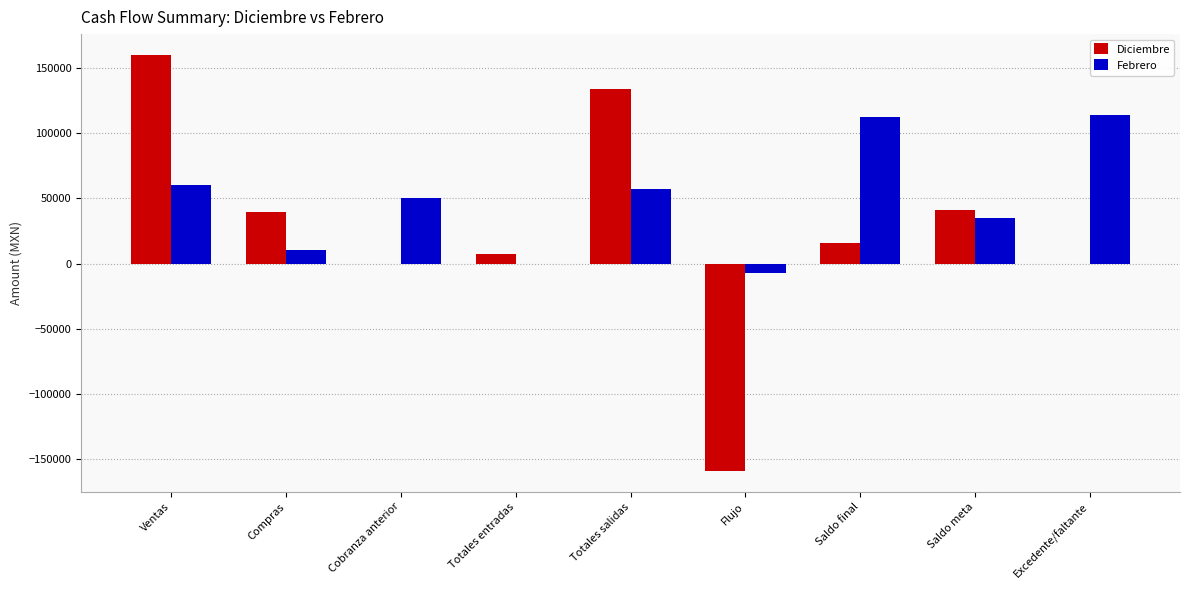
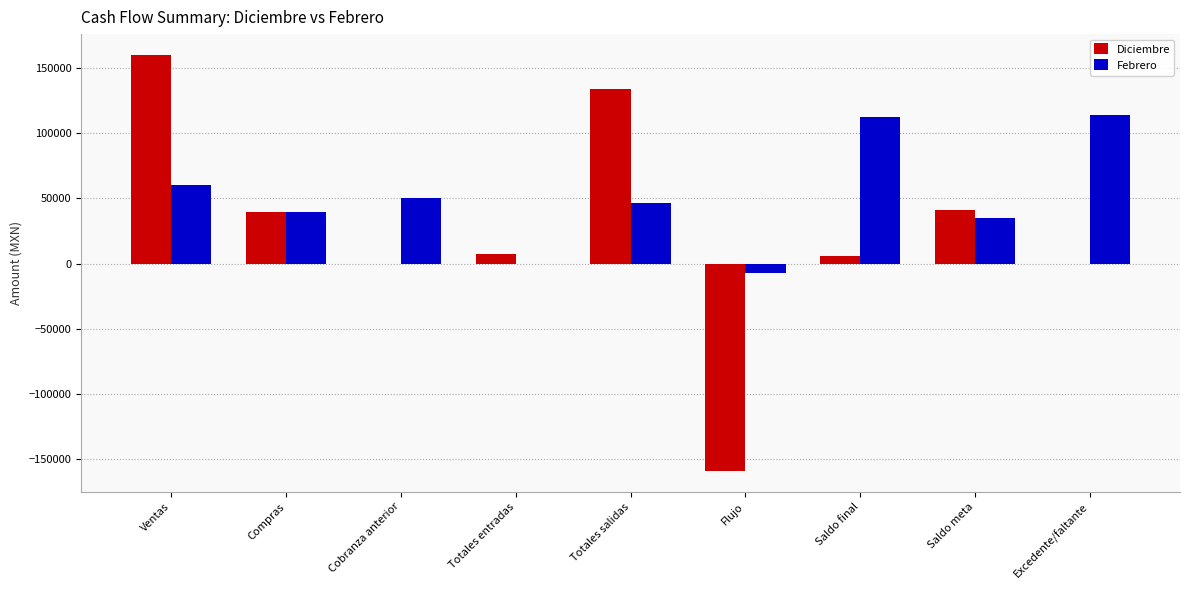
Febrero, Compras: 11000 -> 40000
Febrero, Totales salidas: 57000 -> 47000
Diciembre, Saldo final: 16000 -> 6000
